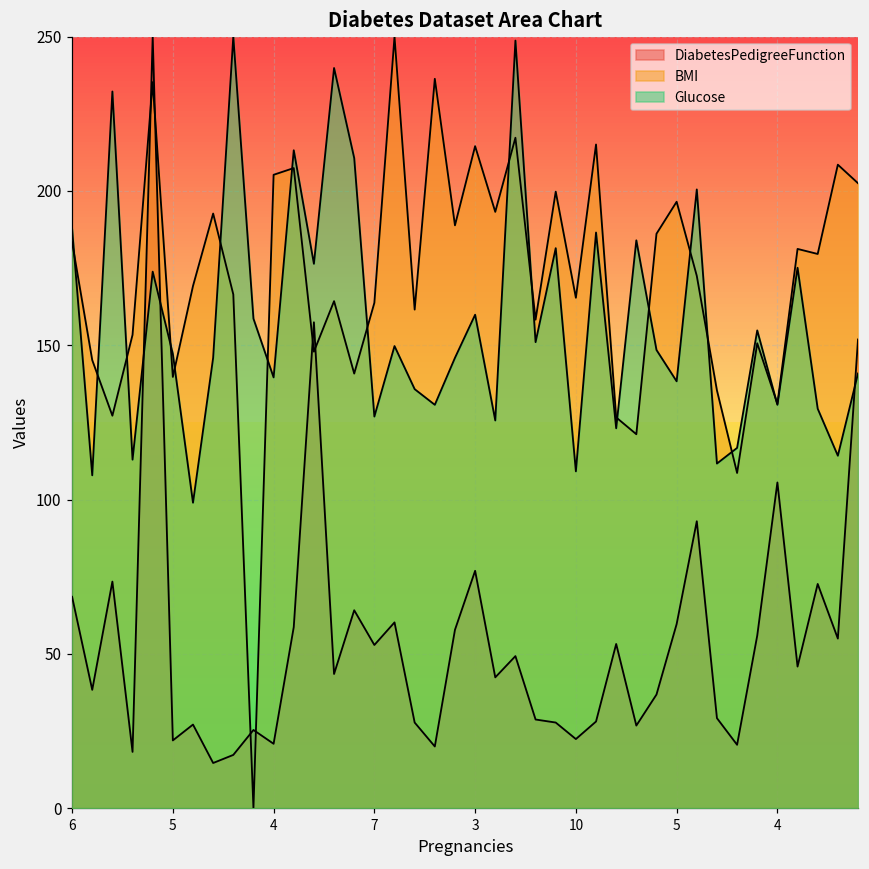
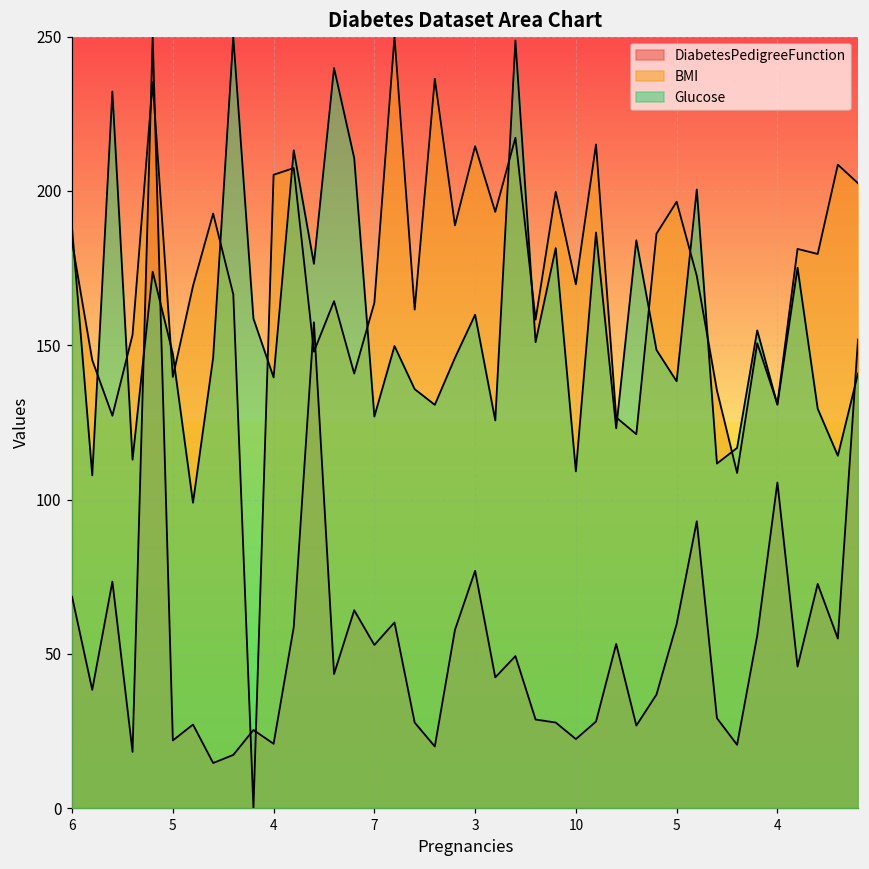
BMI, 10: 165 -> 170
